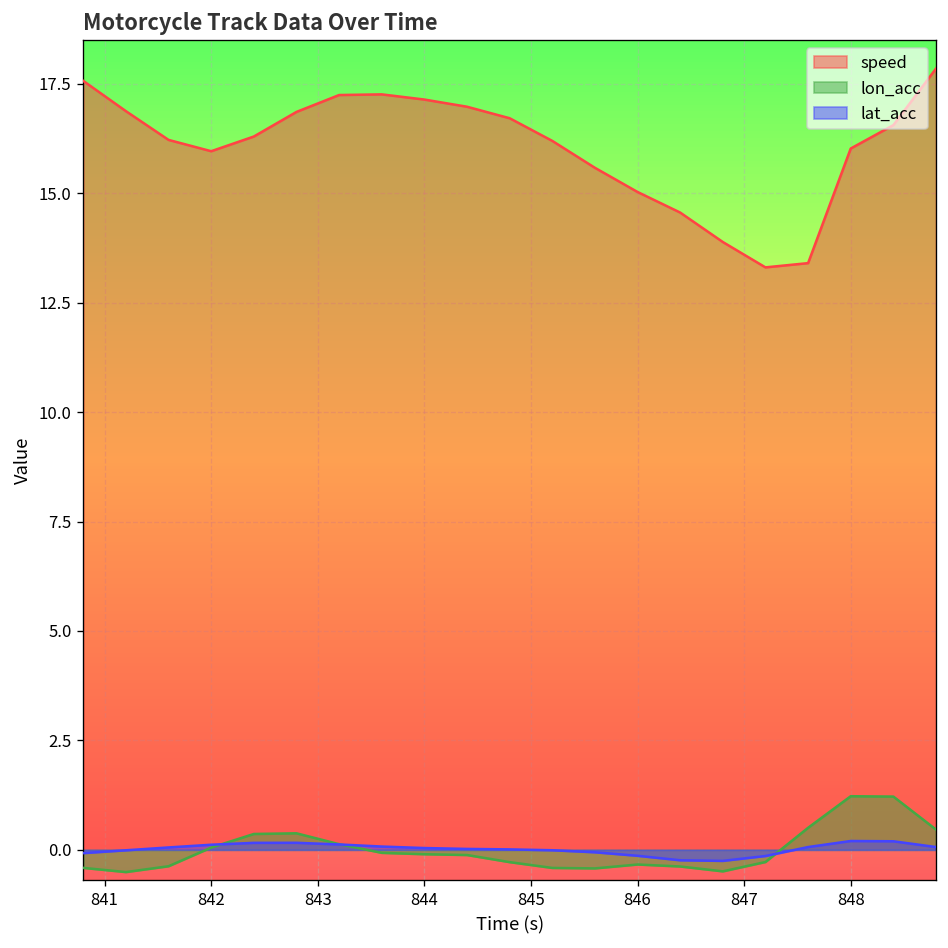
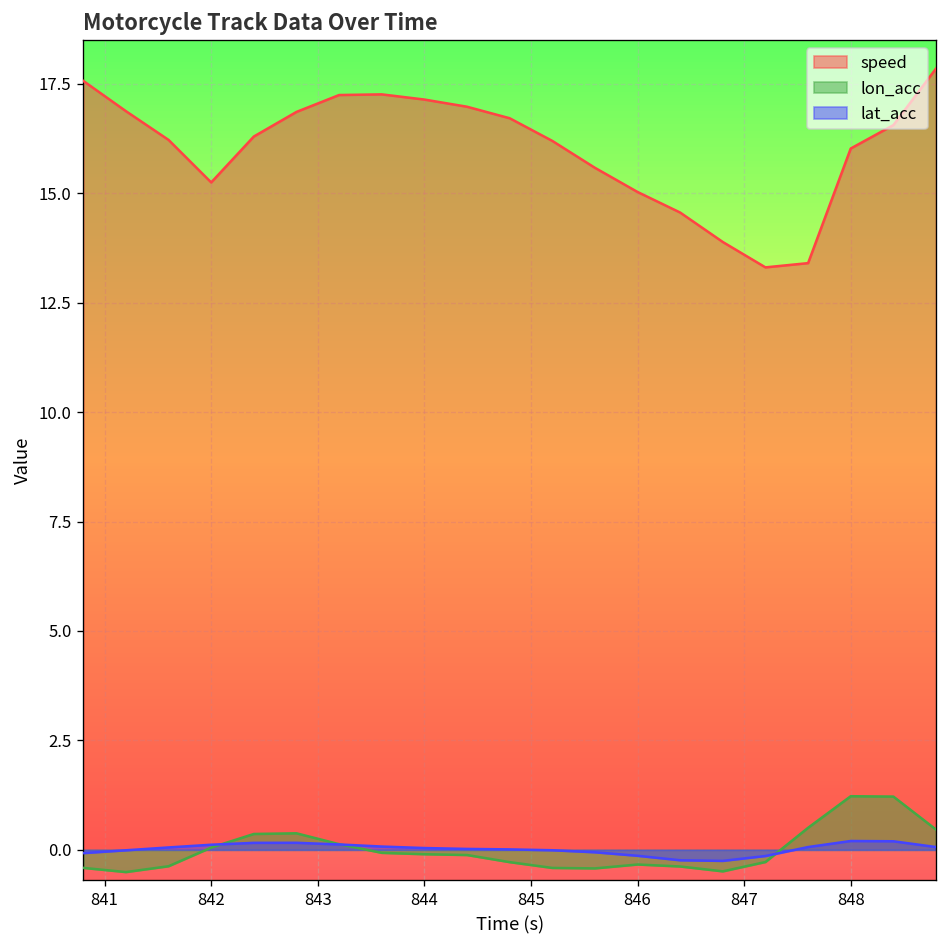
speed, 842: 16.0 -> 15.2
